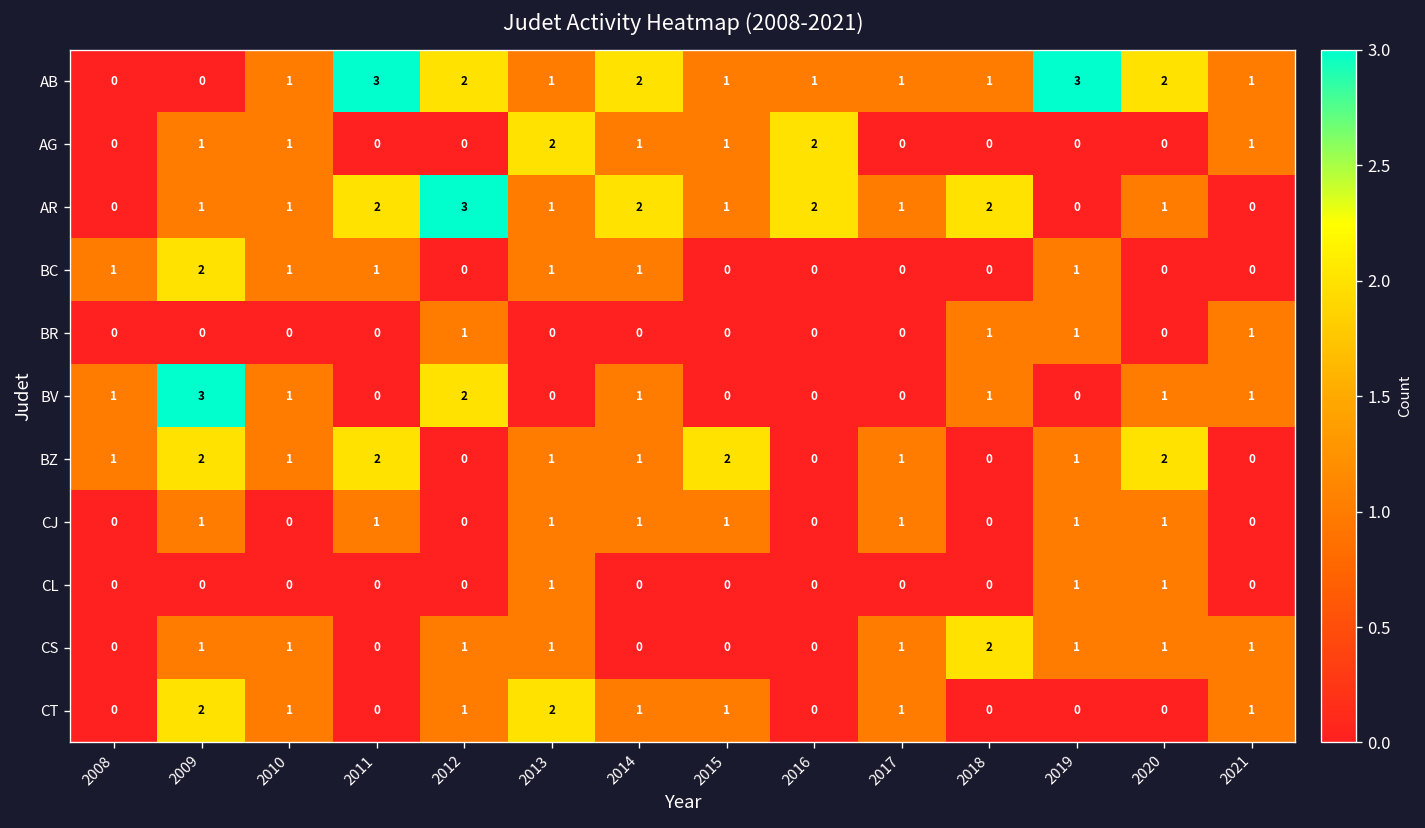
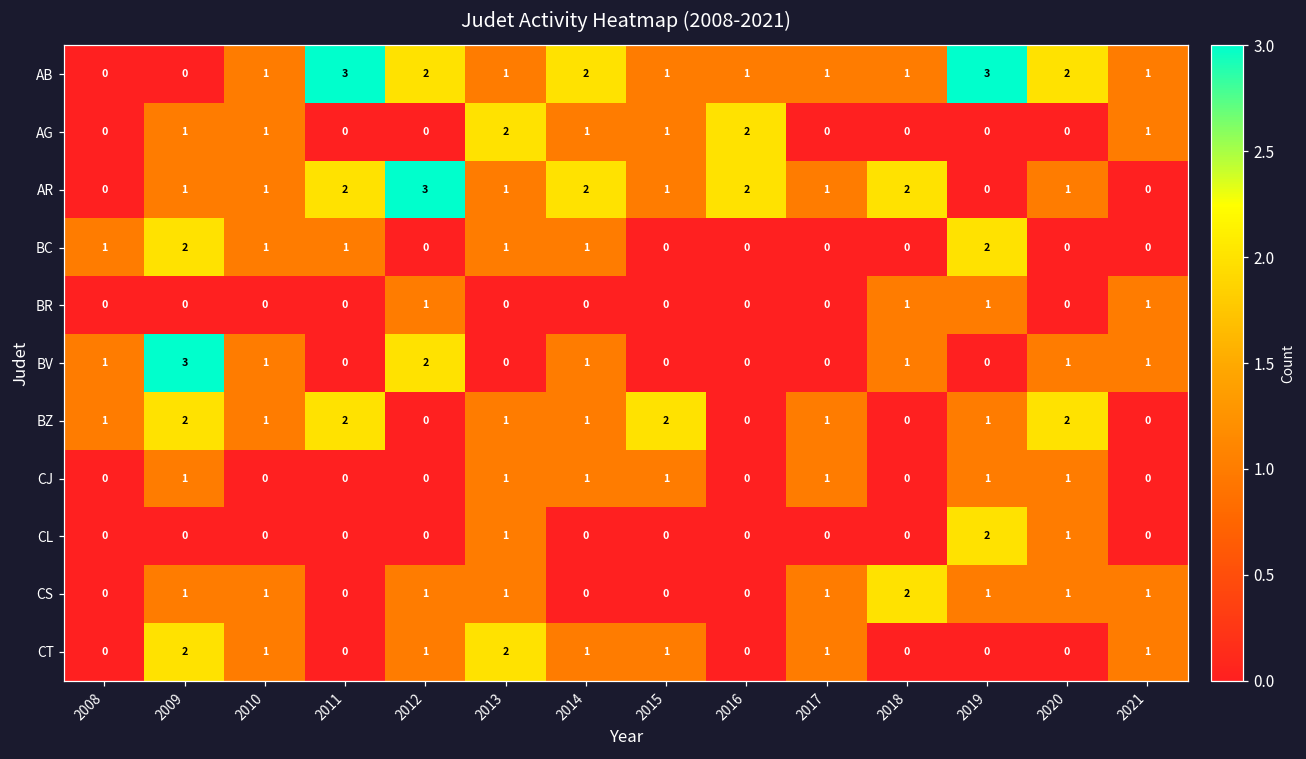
BC, 2019: 1 -> 2
CJ, 2011: 1 -> 0
CL, 2019: 1 -> 2
